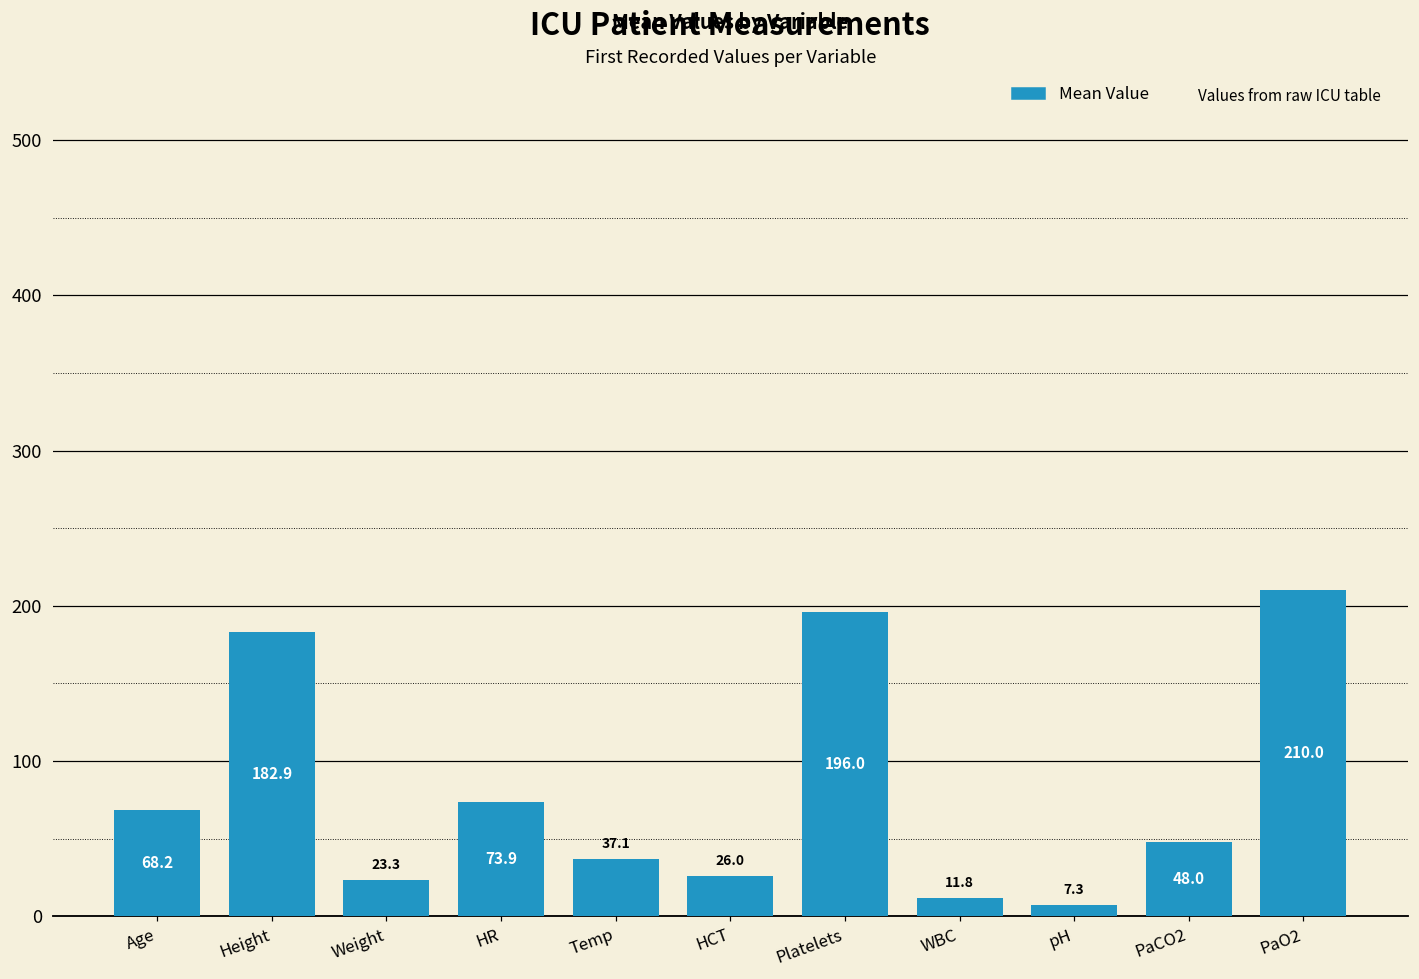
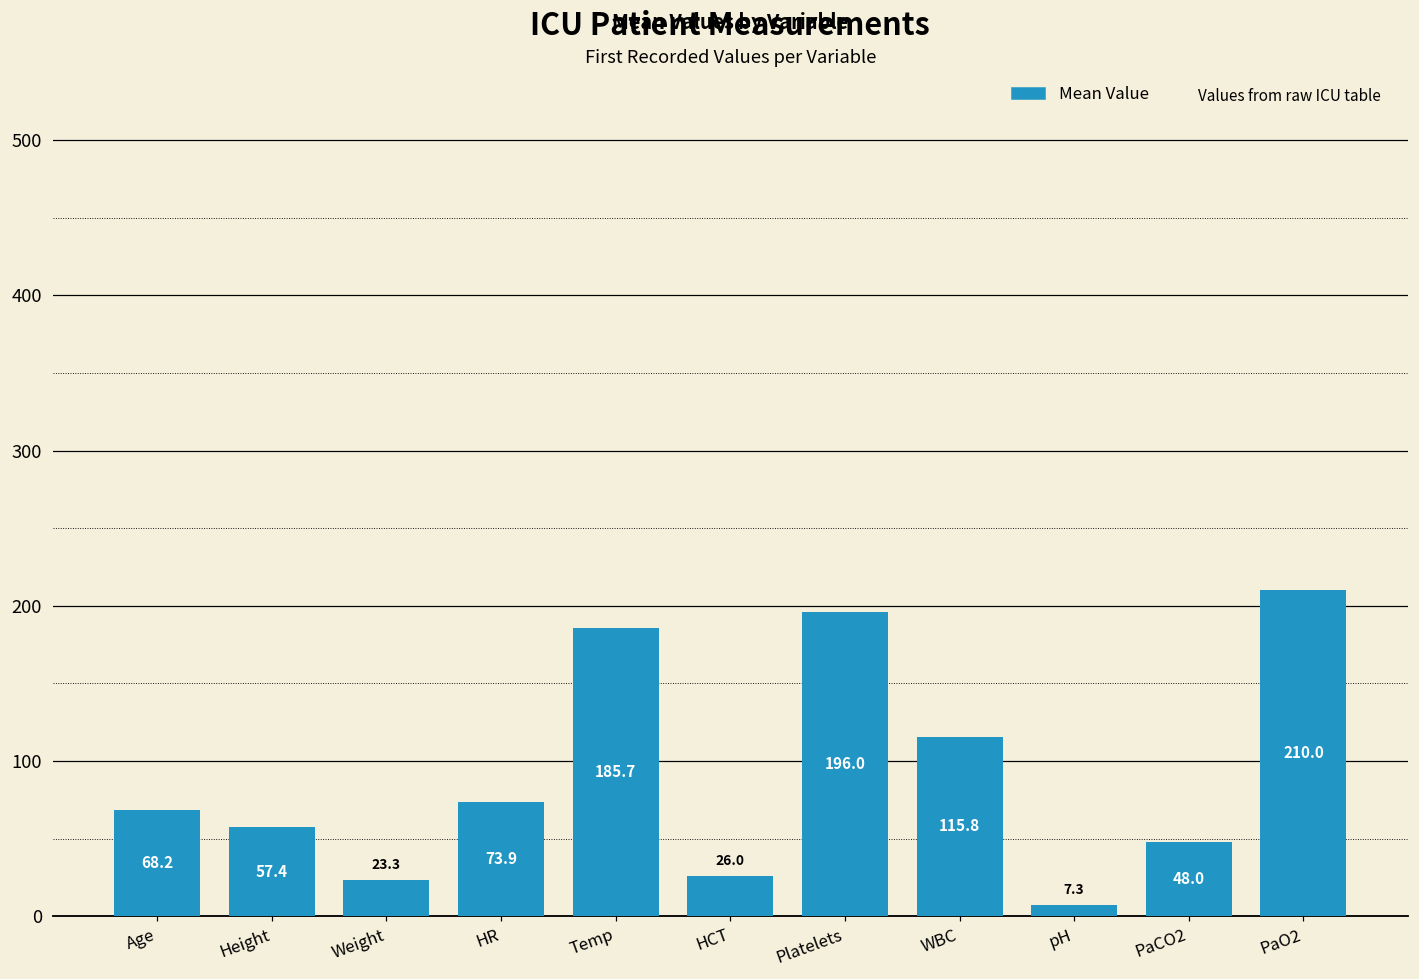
Height: 182.9 -> 57.4
Temp: 37.1 -> 185.7
WBC: 11.8 -> 115.8
